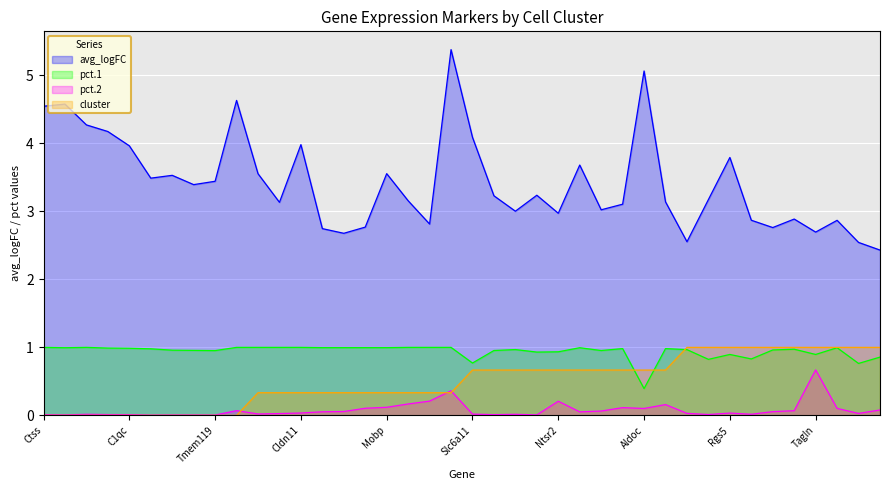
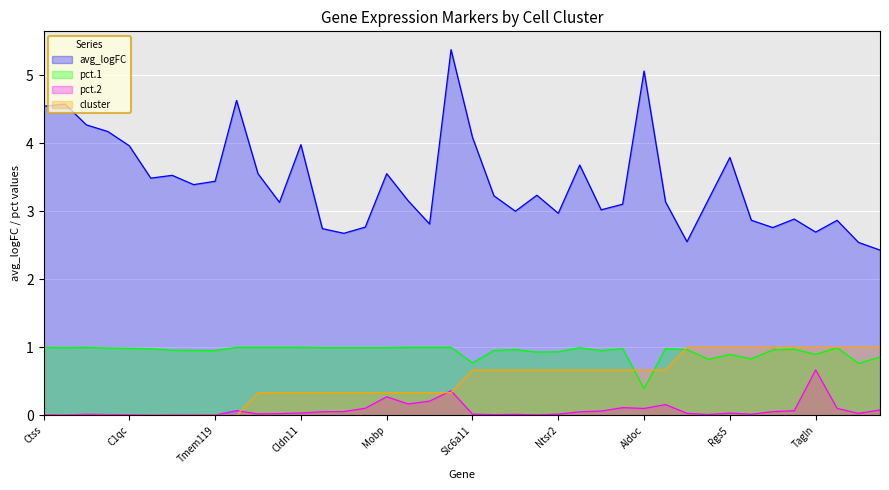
pct.2, Mobp: 0.1 -> 0.3
pct.2, Ntsr2: 0.2 -> 0.0
